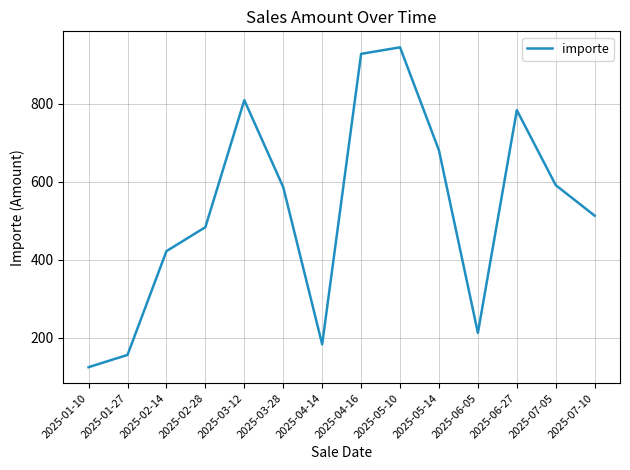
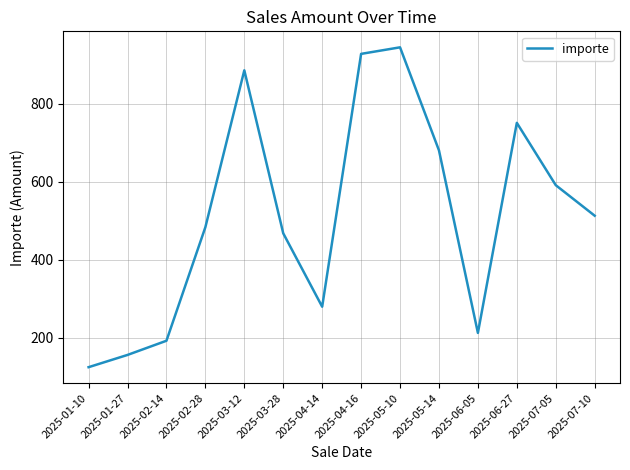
2025-02-14: 420 -> 190
2025-03-12: 810 -> 890
2025-03-28: 590 -> 470
2025-04-14: 180 -> 280
2025-06-27: 780 -> 750
